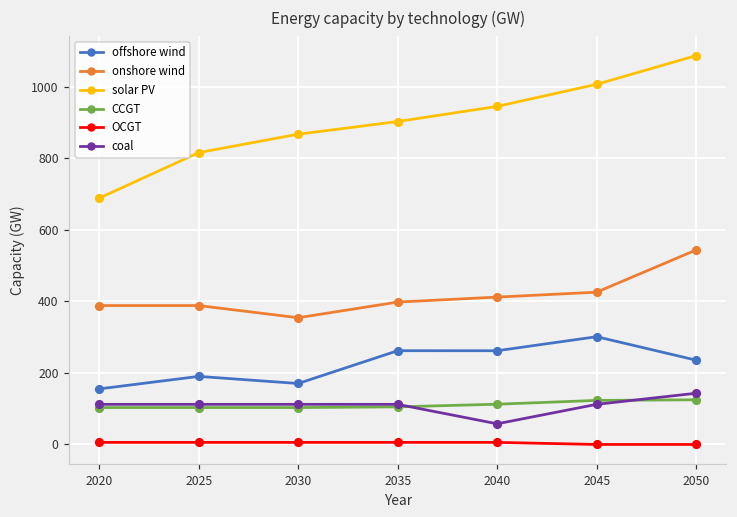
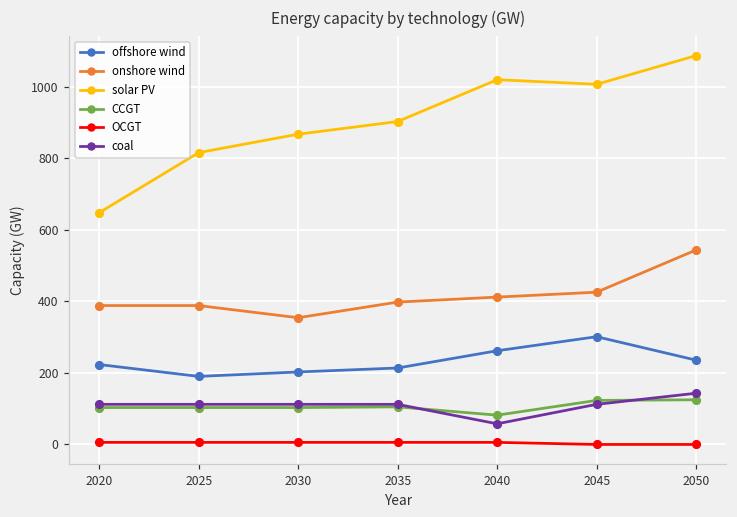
offshore wind, 2020: 160 -> 220
solar PV, 2020: 690 -> 650
offshore wind, 2030: 170 -> 200
offshore wind, 2035: 260 -> 210
solar PV, 2040: 950 -> 1020
CCGT, 2040: 110 -> 80
